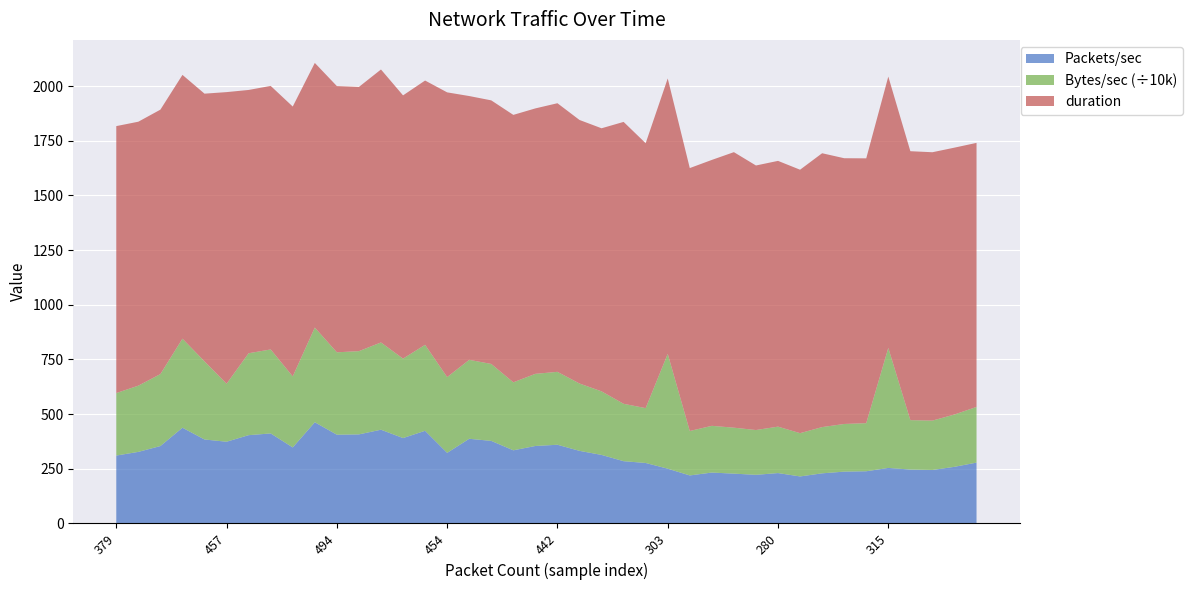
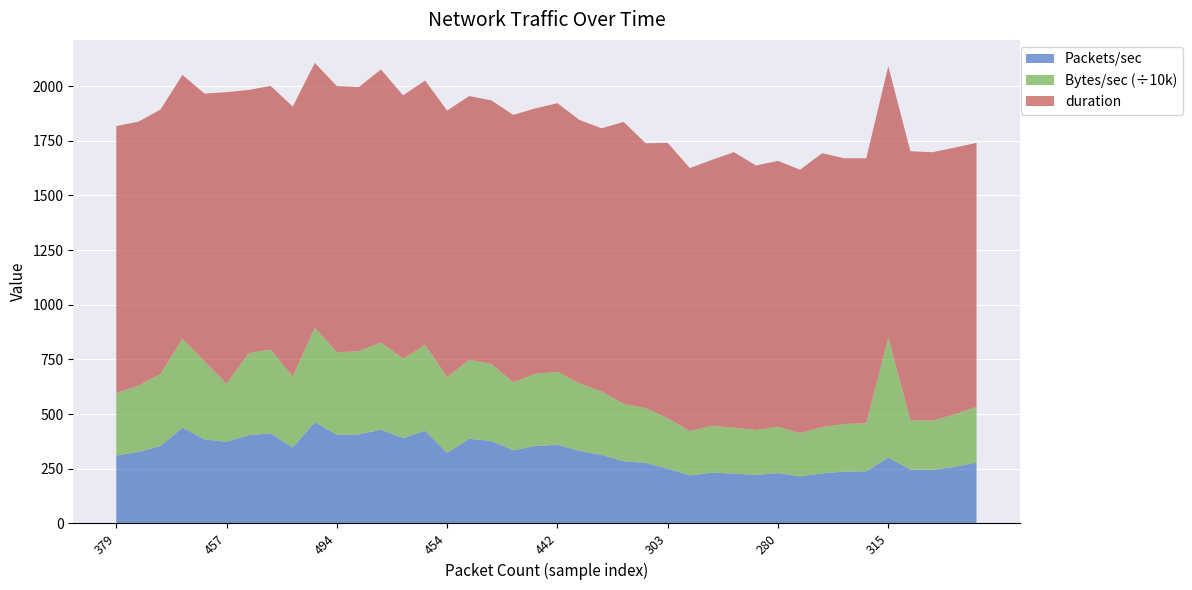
duration, 454: 1300 -> 1220
Bytes/sec (÷10k), 303: 520 -> 230
Packets/sec, 315: 250 -> 300
